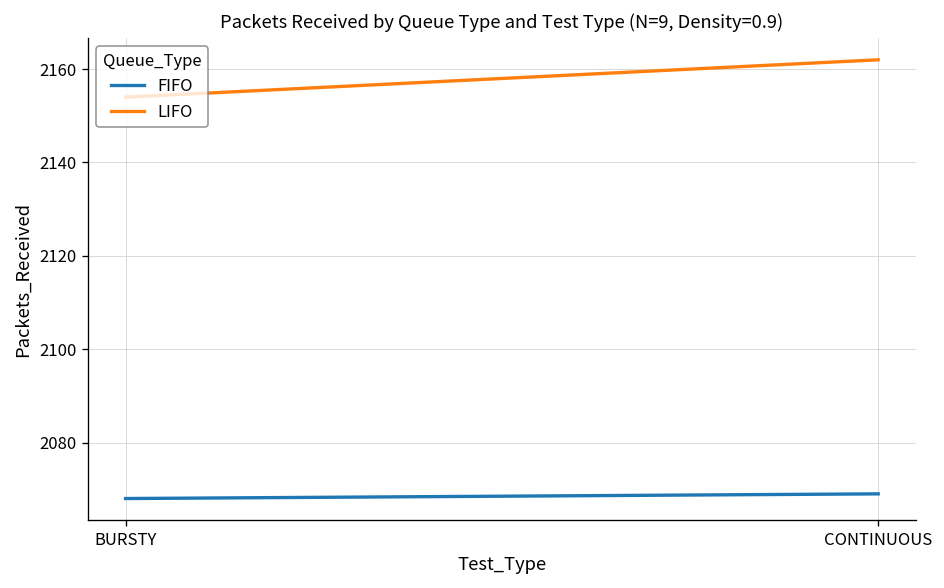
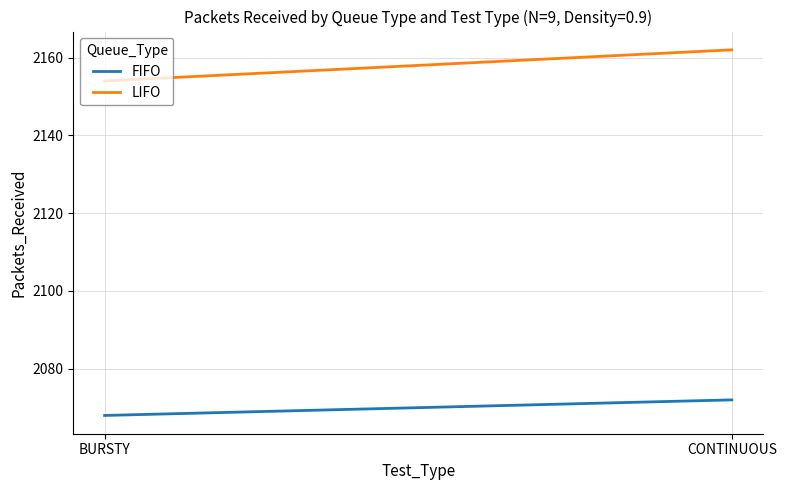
FIFO, CONTINUOUS: 2069 -> 2072
